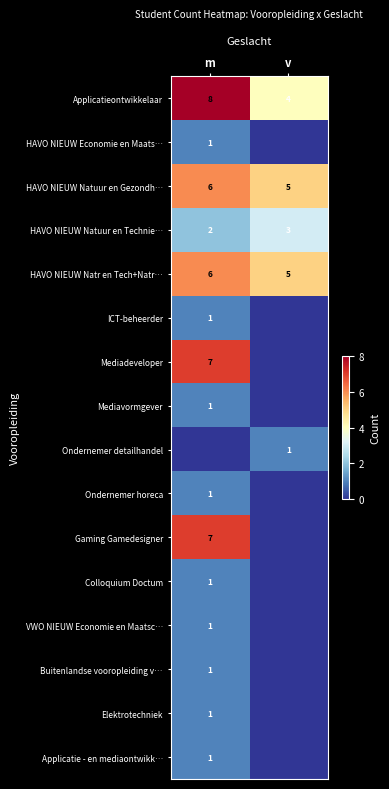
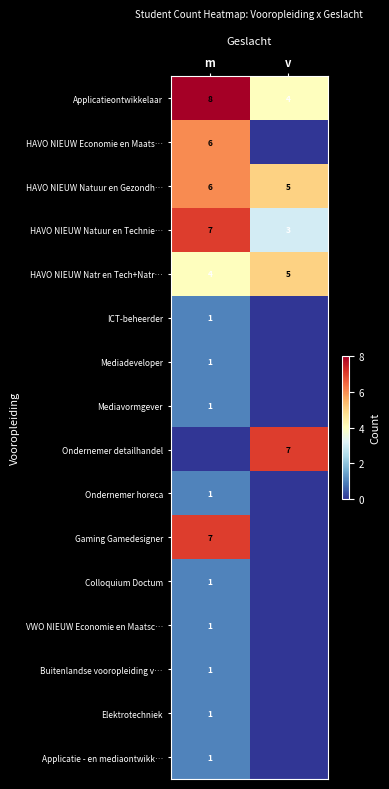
HAVO NIEUW Economie en Maats…, m: 1 -> 6
HAVO NIEUW Natuur en Technie…, m: 2 -> 7
HAVO NIEUW Natr en Tech+Natr…, m: 6 -> 4
Mediadeveloper, m: 7 -> 1
Ondernemer detailhandel, v: 1 -> 7
